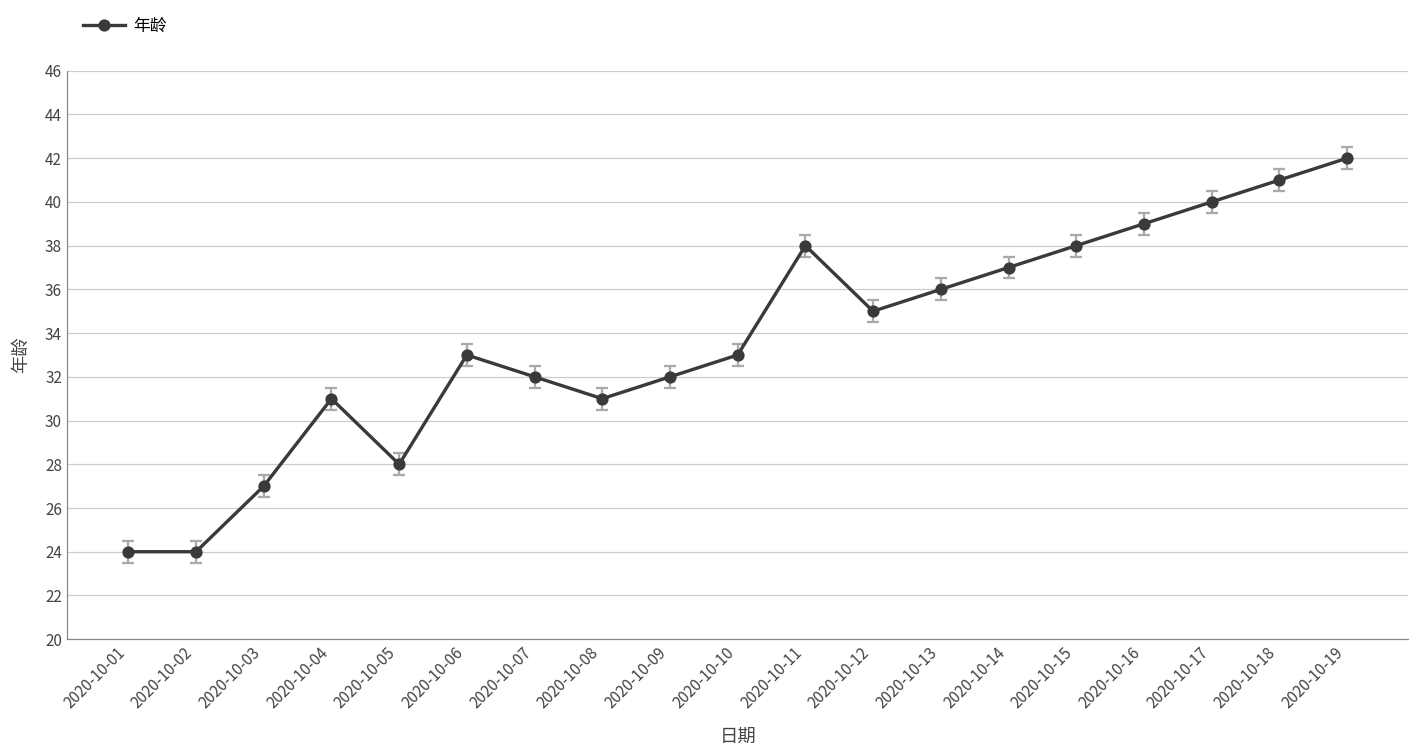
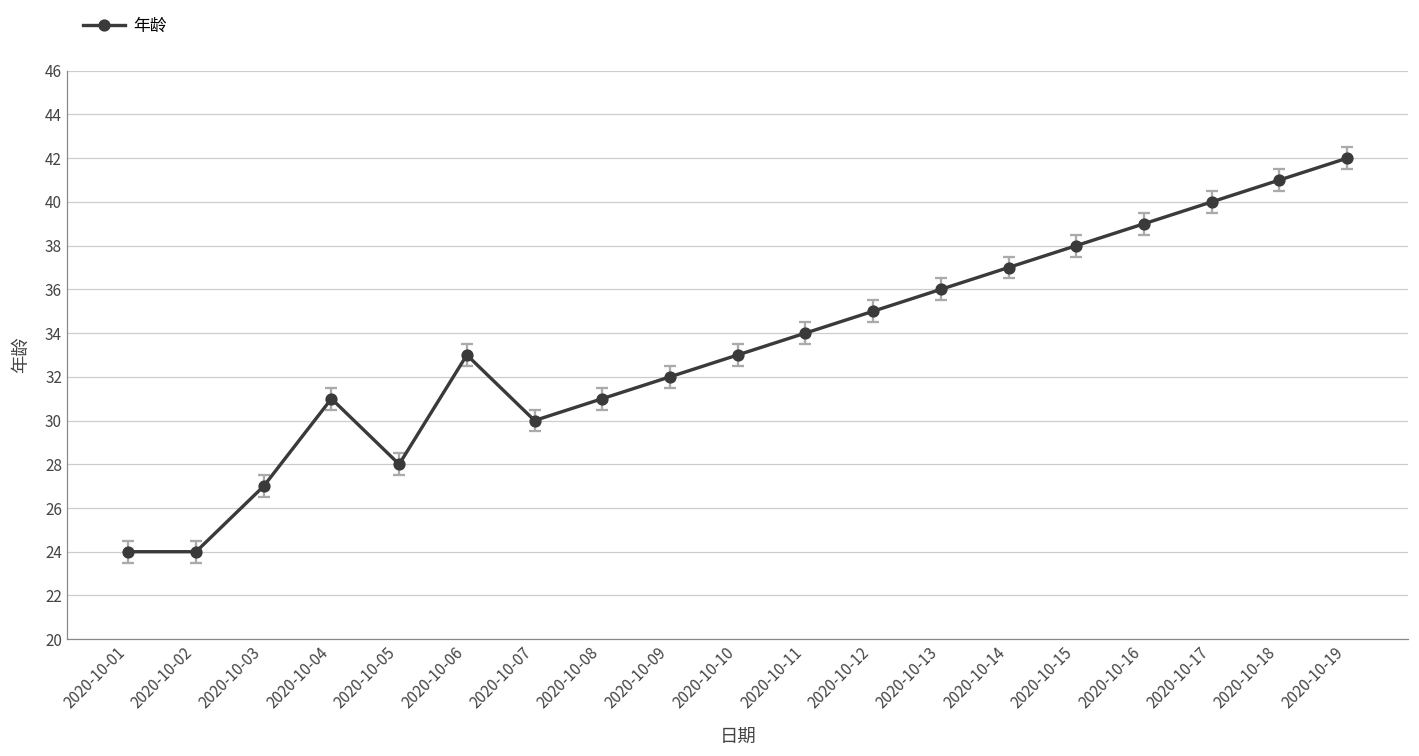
年龄, 2020-10-07: 32 -> 30
年龄, 2020-10-11: 38 -> 34
